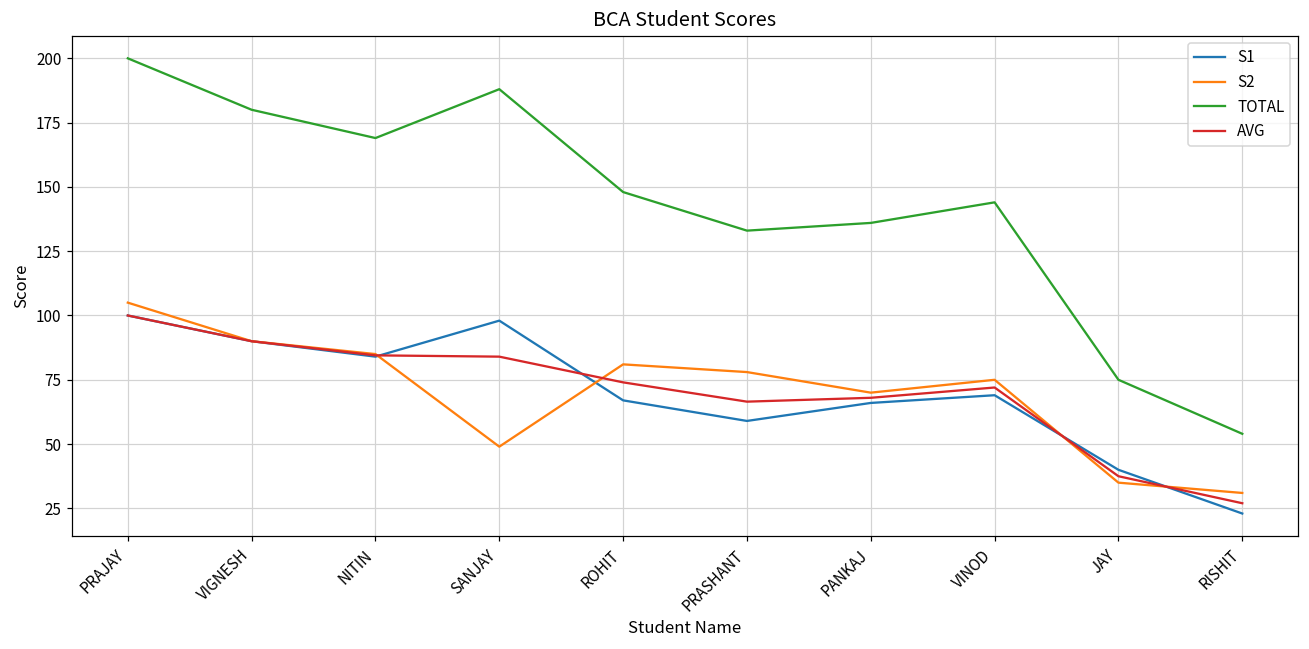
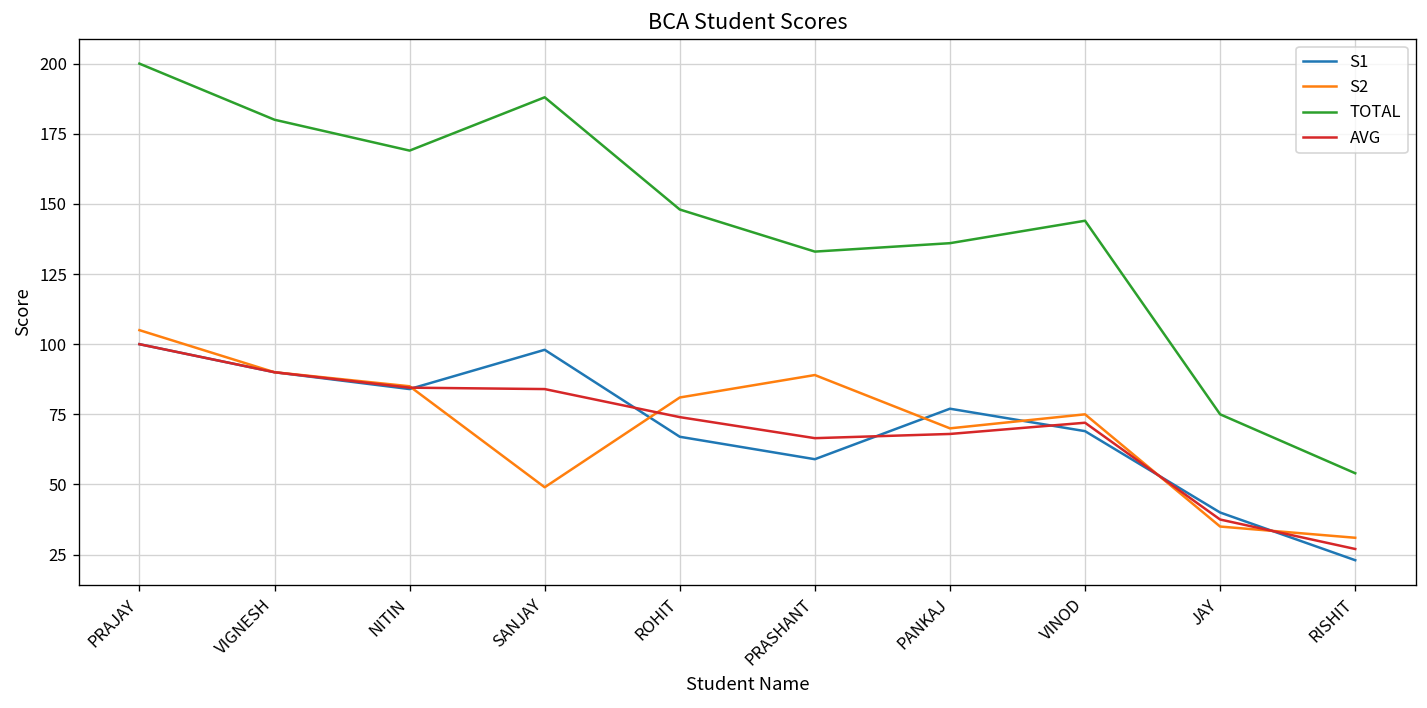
S2, PRASHANT: 78 -> 89
S1, PANKAJ: 66 -> 77
